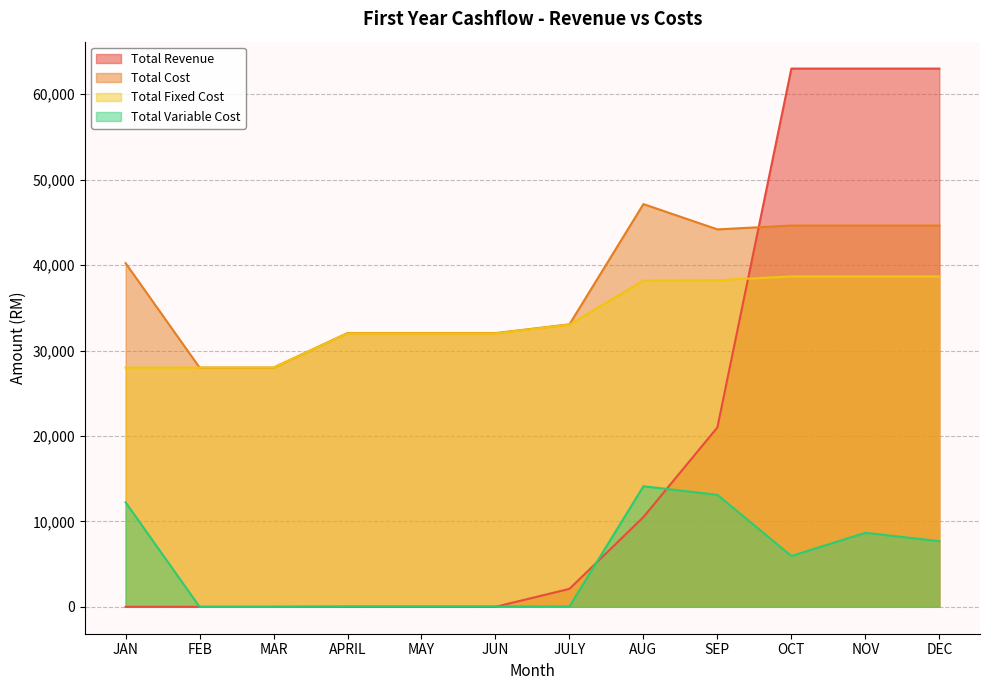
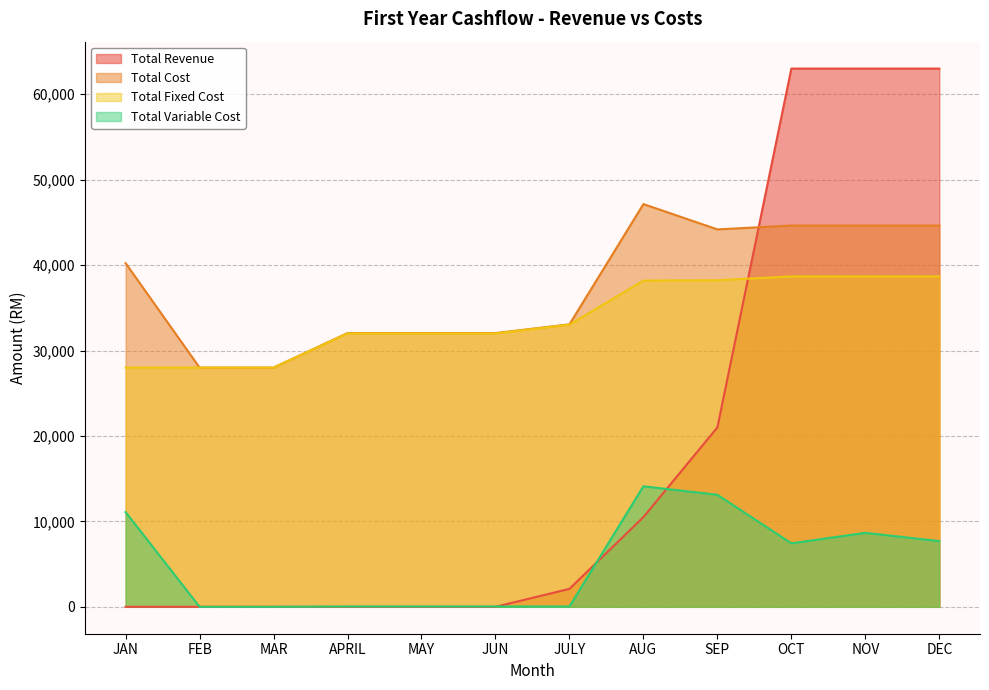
Total Variable Cost, JAN: 12,000 -> 11,000
Total Variable Cost, OCT: 6,000 -> 7,000
